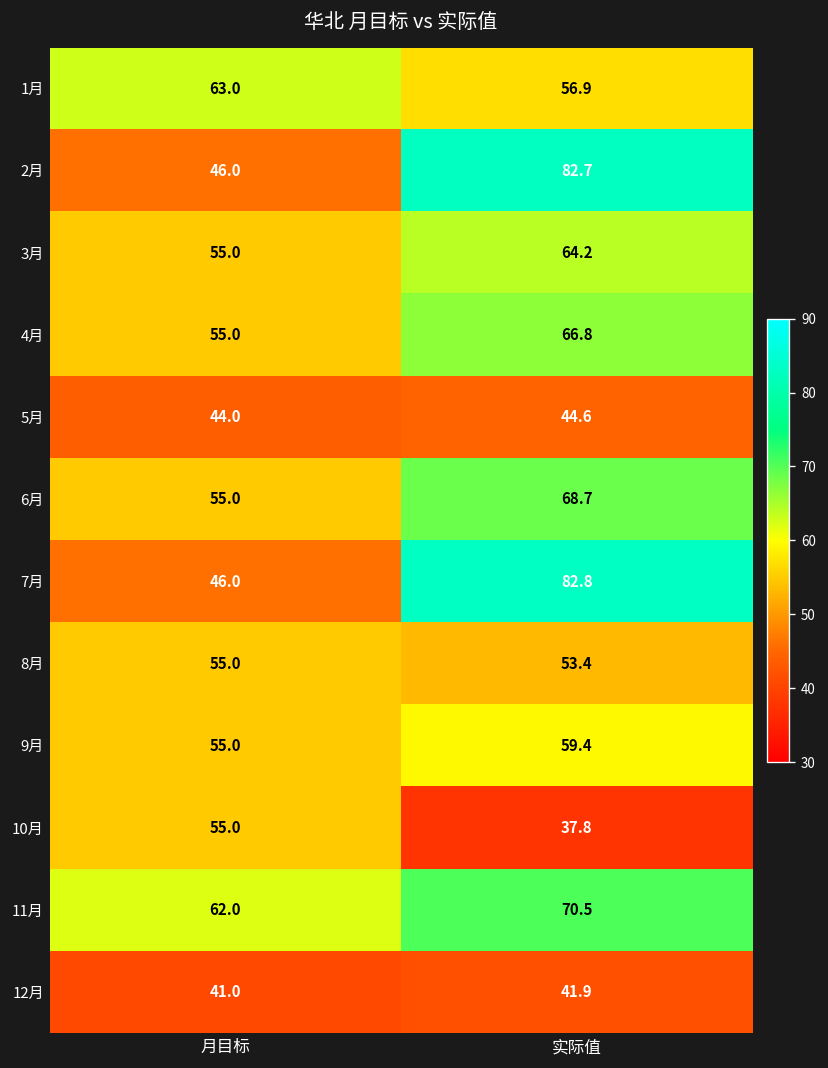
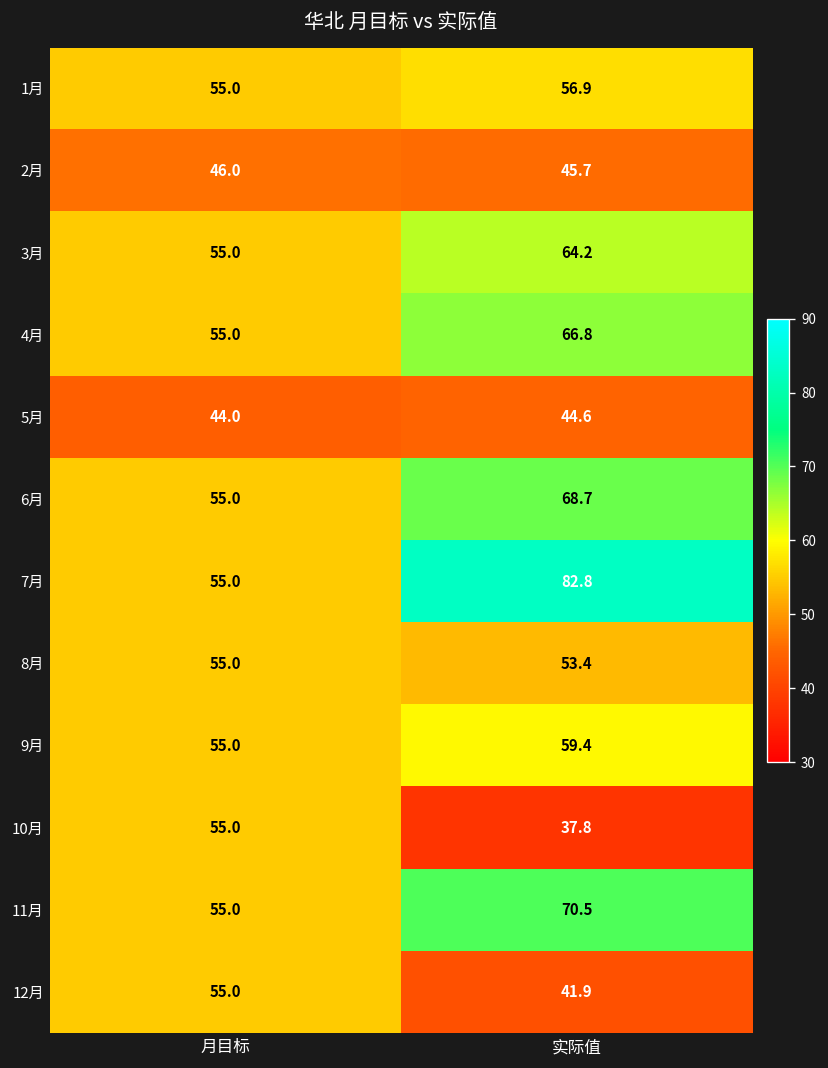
1月, 月目标: 63.0 -> 55.0
2月, 实际值: 82.7 -> 45.7
7月, 月目标: 46.0 -> 55.0
11月, 月目标: 62.0 -> 55.0
12月, 月目标: 41.0 -> 55.0
